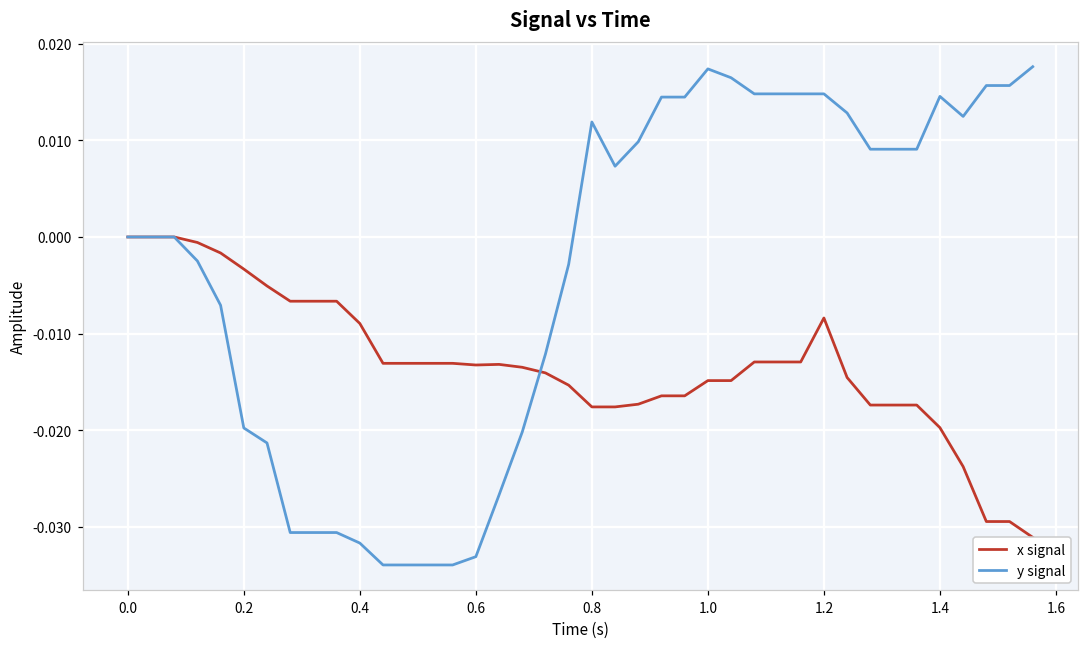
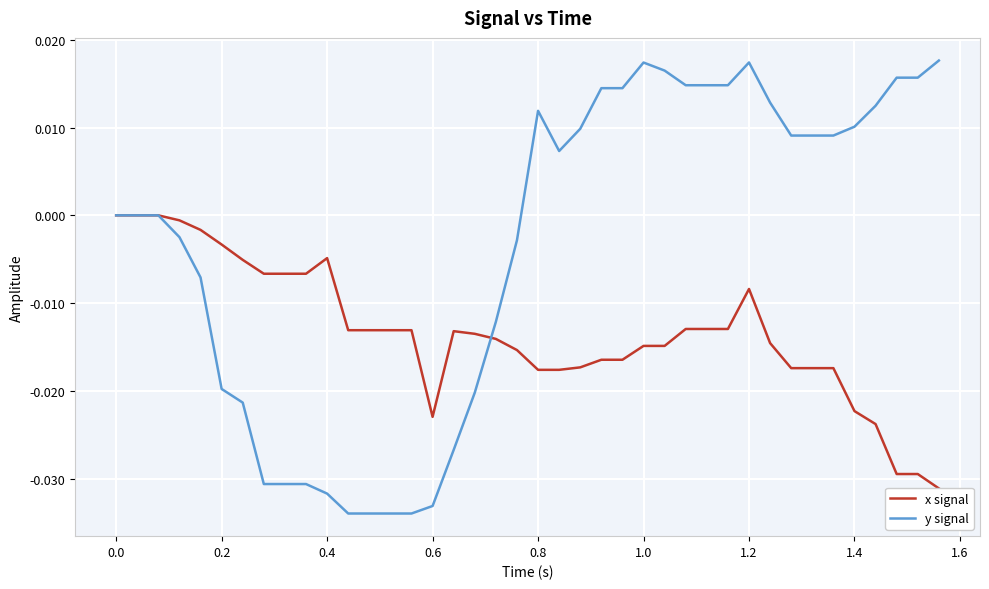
x signal, 0.4: -0.009 -> -0.005
x signal, 0.6: -0.013 -> -0.023
y signal, 1.2: 0.015 -> 0.017
x signal, 1.4: -0.020 -> -0.022
y signal, 1.4: 0.015 -> 0.010
